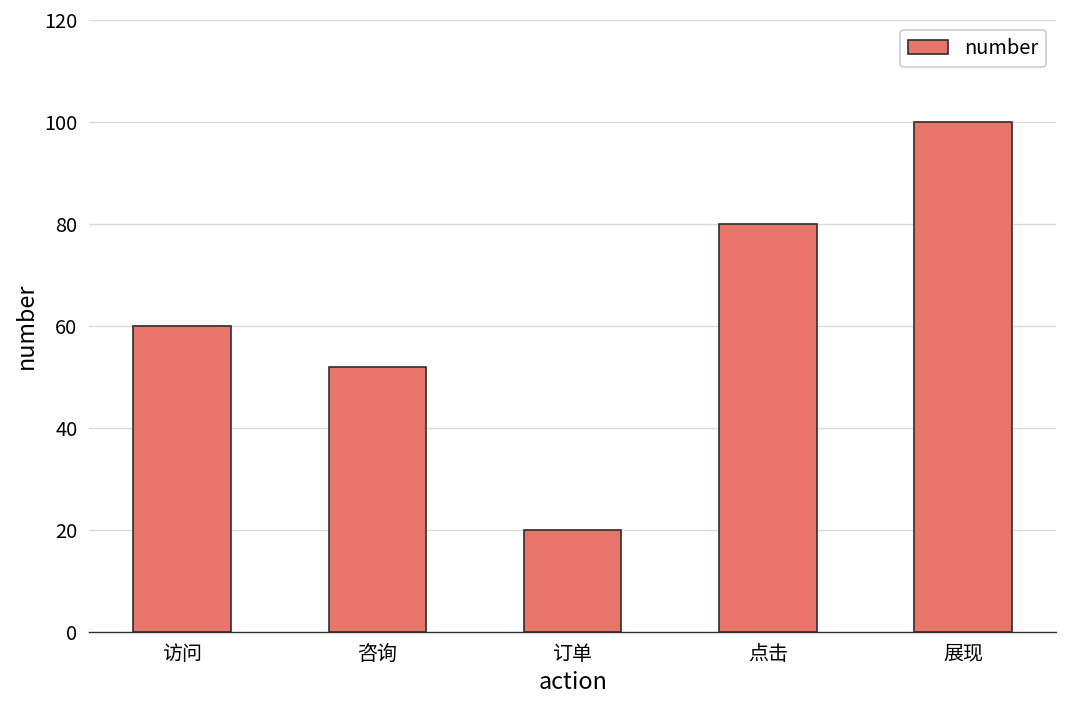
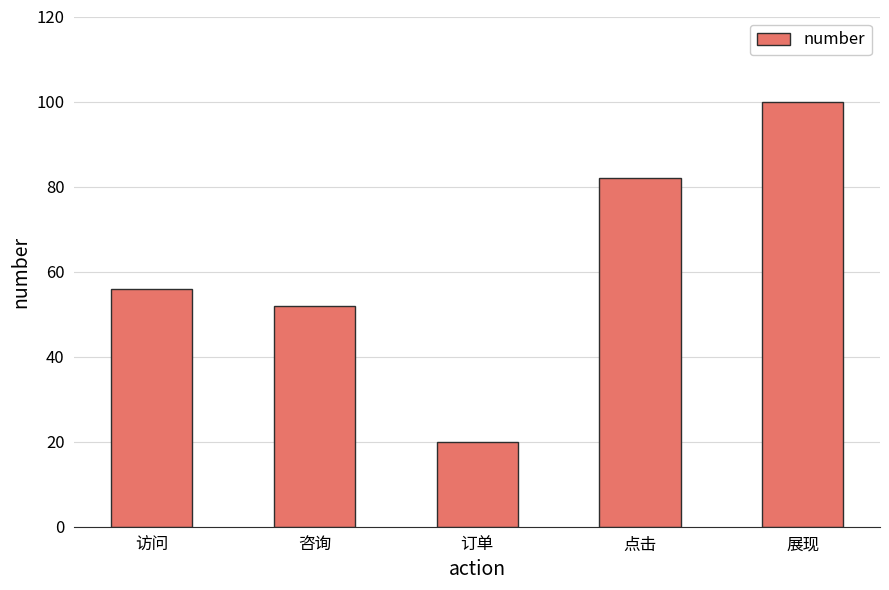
访问: 60 -> 56
点击: 80 -> 82
